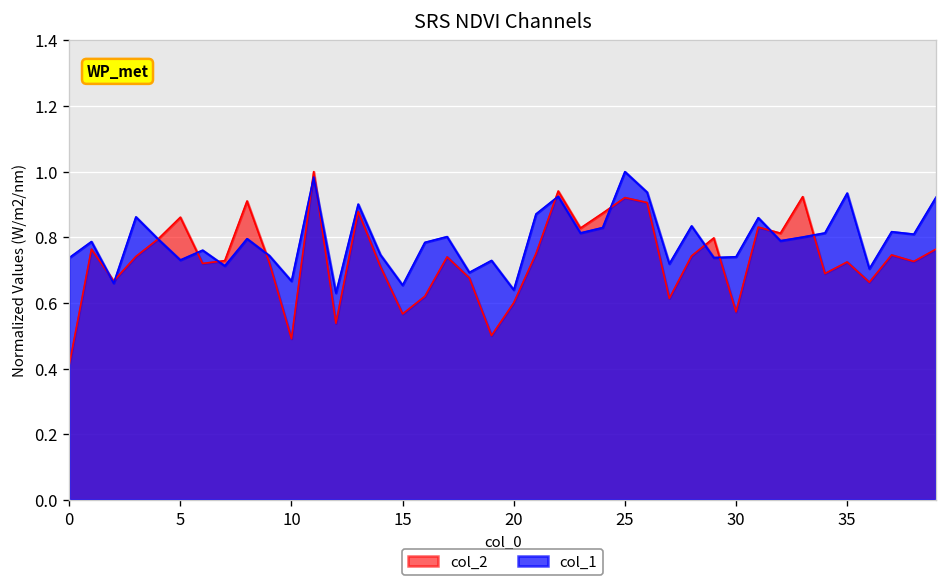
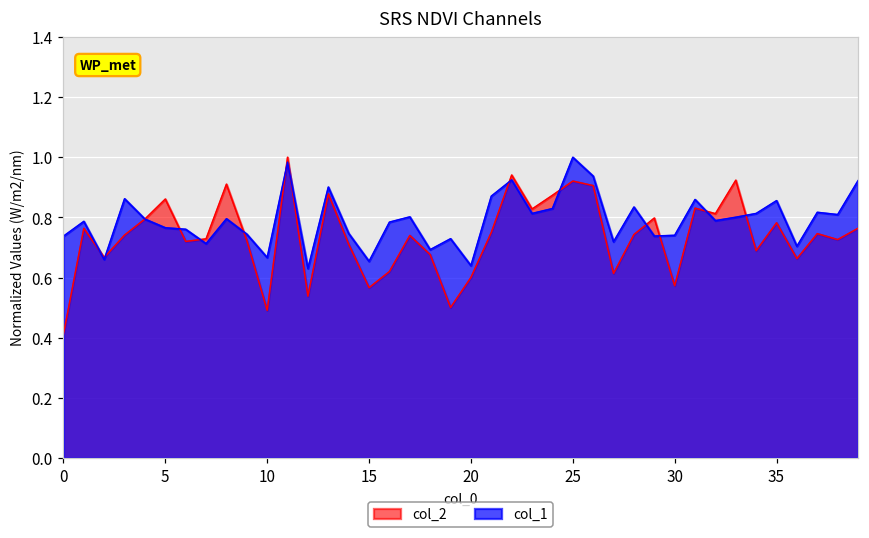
col_1, 5: 0.73 -> 0.77
col_2, 35: 0.72 -> 0.78
col_1, 35: 0.93 -> 0.86
